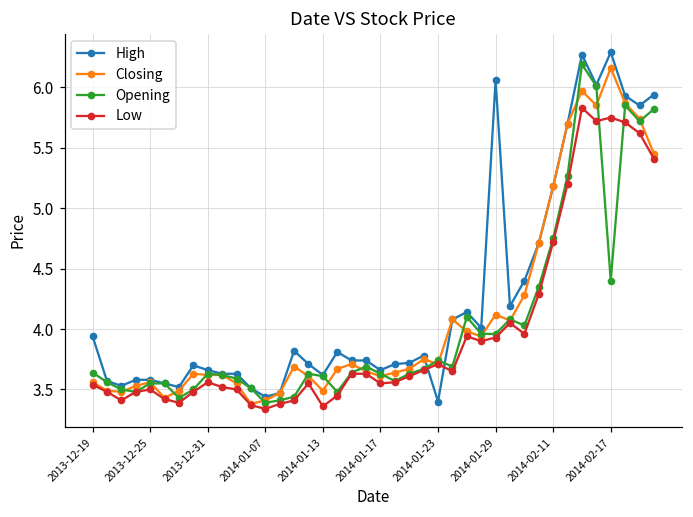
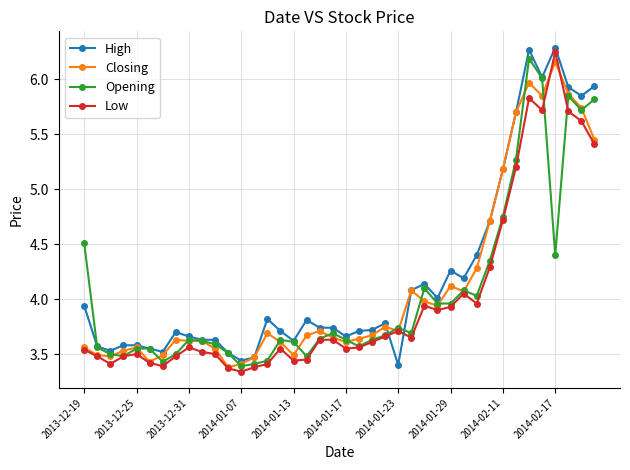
Opening, 2013-12-19: 3.64 -> 4.51
Low, 2014-01-13: 3.36 -> 3.44
High, 2014-01-29: 6.06 -> 4.26
Low, 2014-02-17: 5.75 -> 6.25
